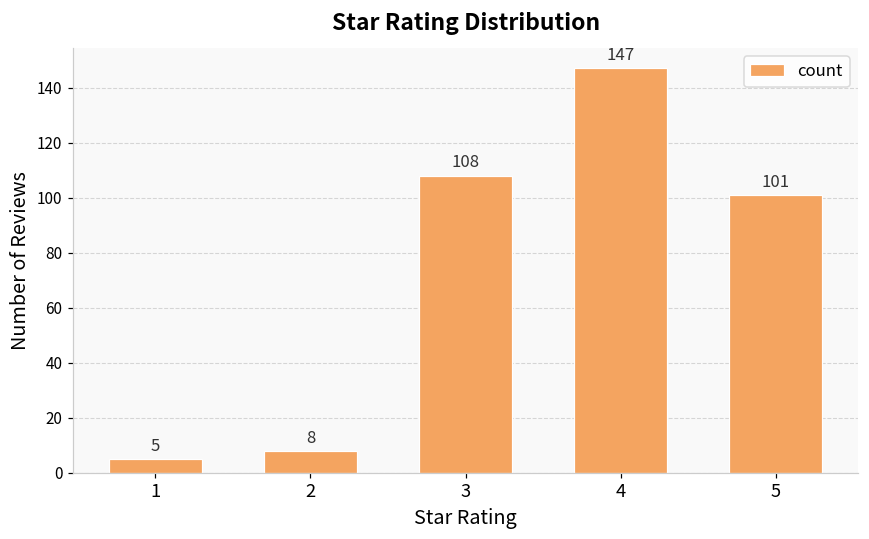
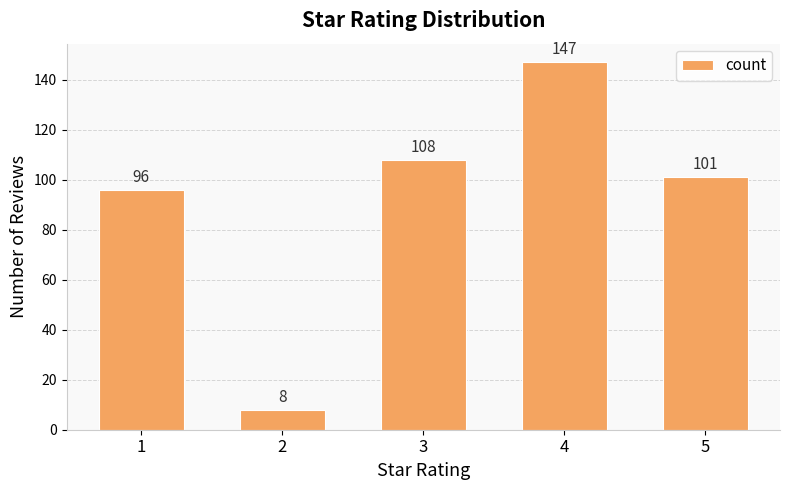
1: 5 -> 96
